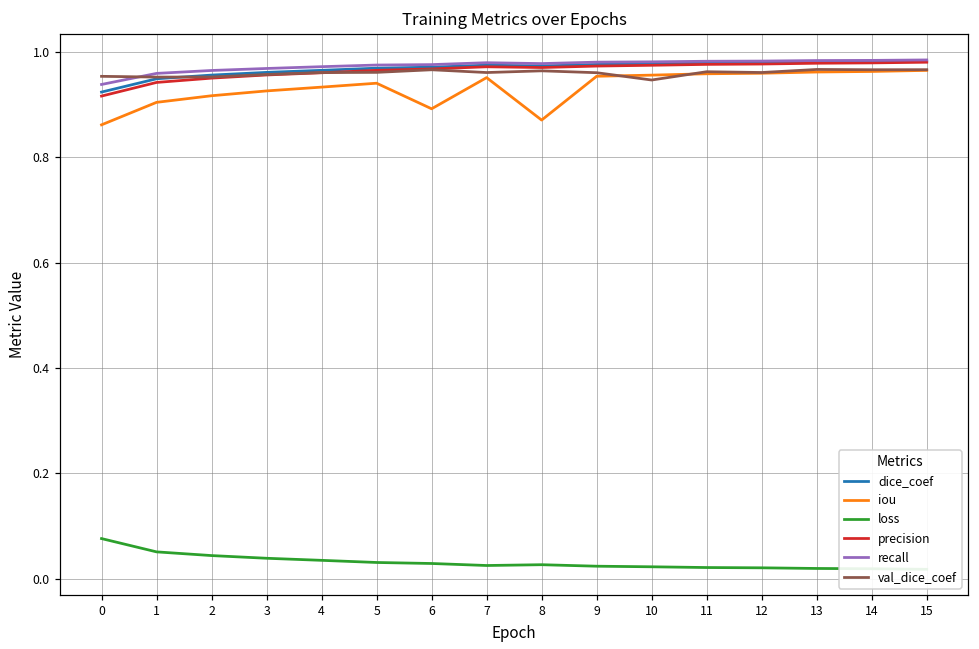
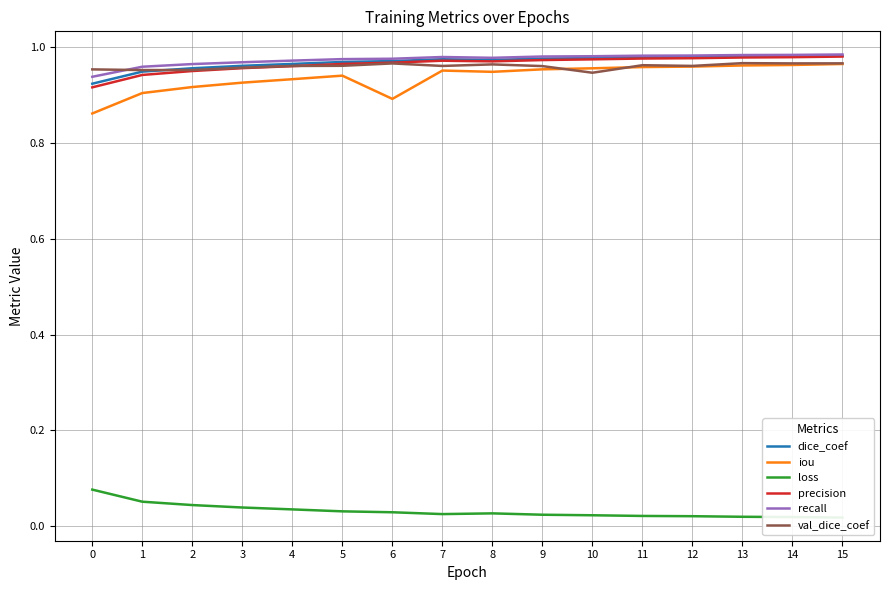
iou, 8: 0.87 -> 0.95
